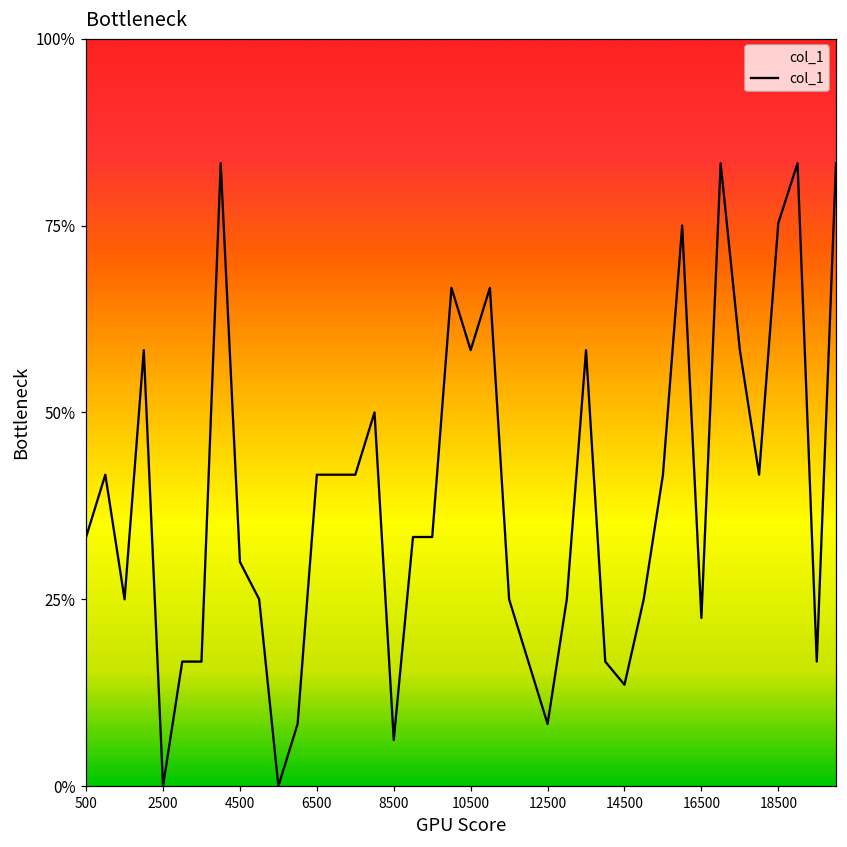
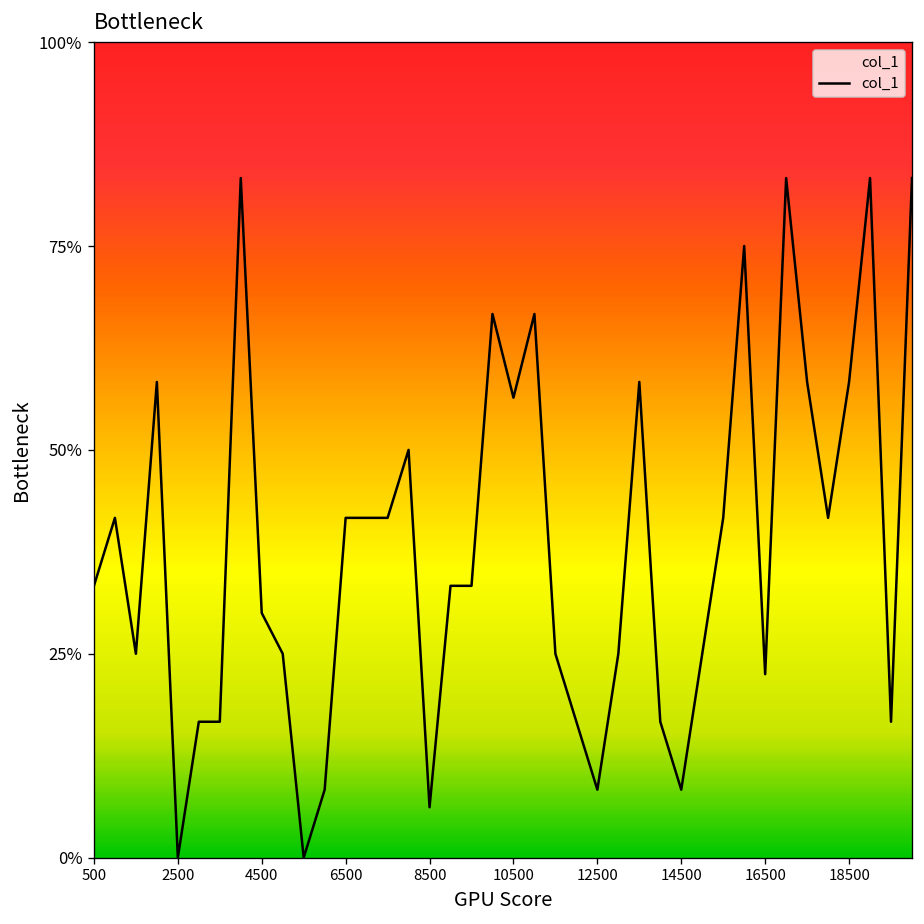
10500: 58% -> 56%
14500: 14% -> 8%
18500: 75% -> 58%
